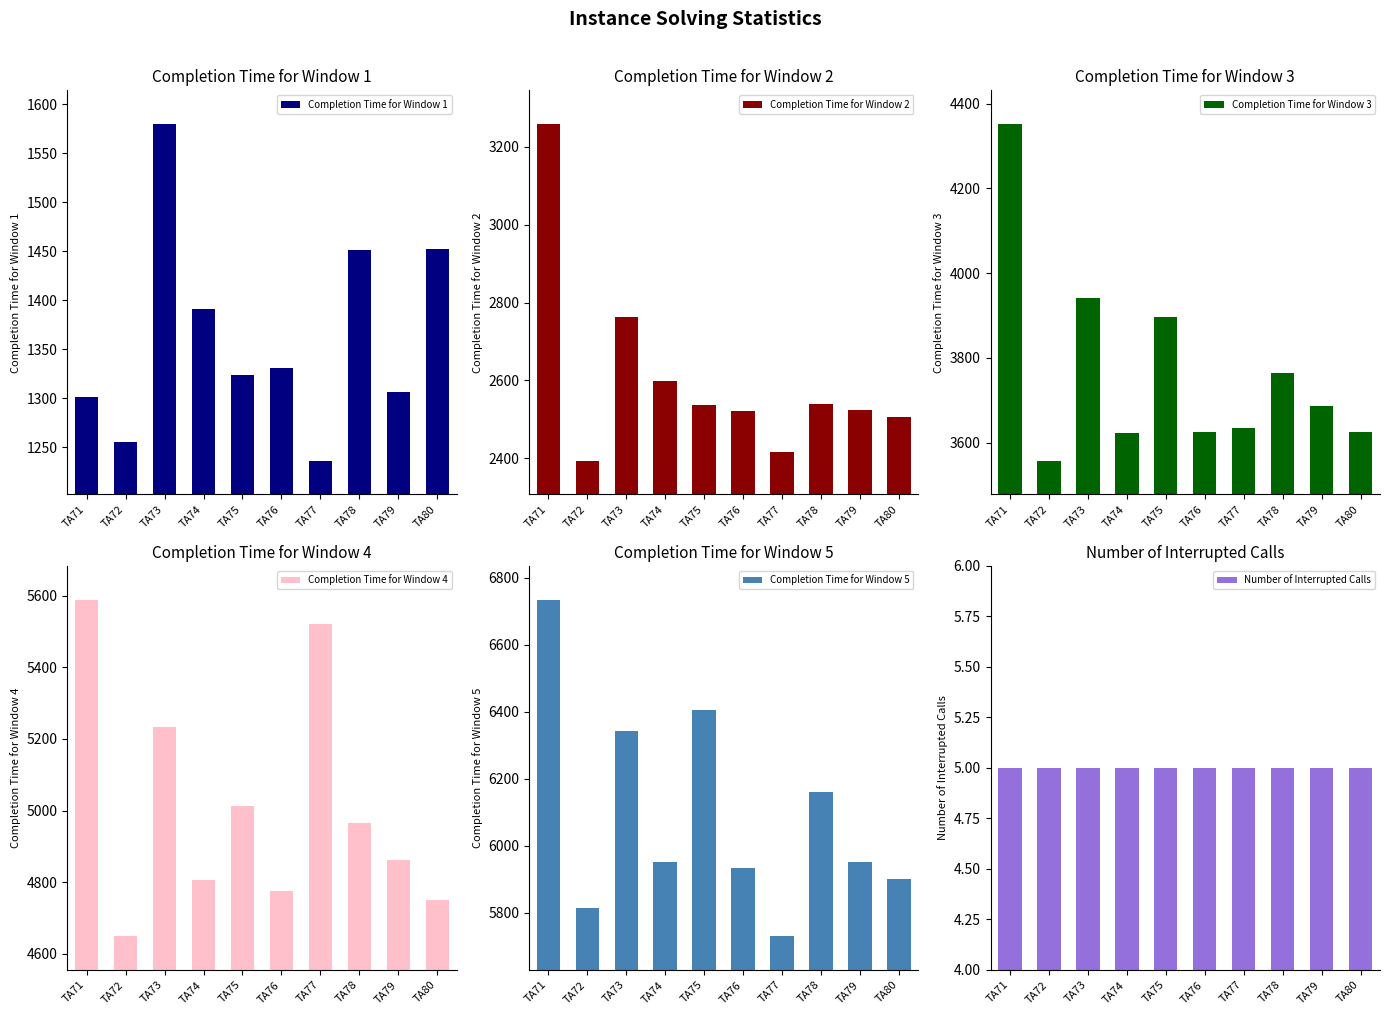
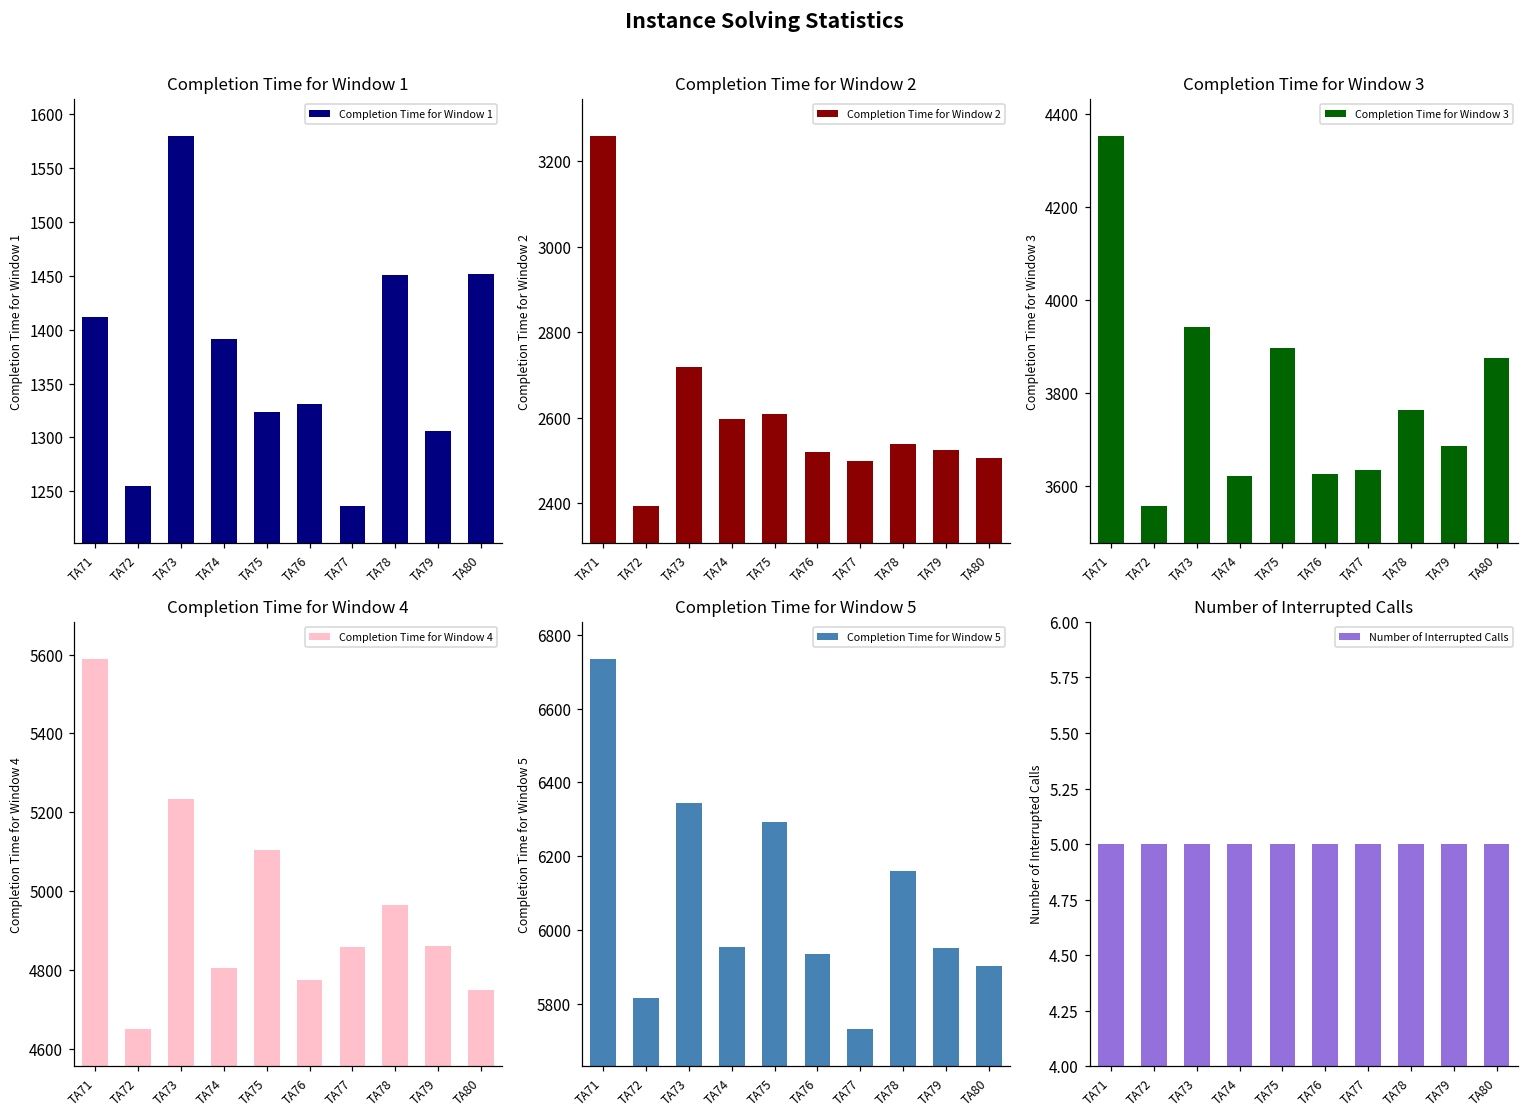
Completion Time for Window 1, TA71: 1300 -> 1410
Completion Time for Window 2, TA73: 2760 -> 2720
Completion Time for Window 2, TA75: 2540 -> 2610
Completion Time for Window 2, TA77: 2420 -> 2500
Completion Time for Window 3, TA80: 3630 -> 3880
Completion Time for Window 4, TA75: 5010 -> 5100
Completion Time for Window 4, TA77: 5520 -> 4860
Completion Time for Window 5, TA75: 6410 -> 6290
